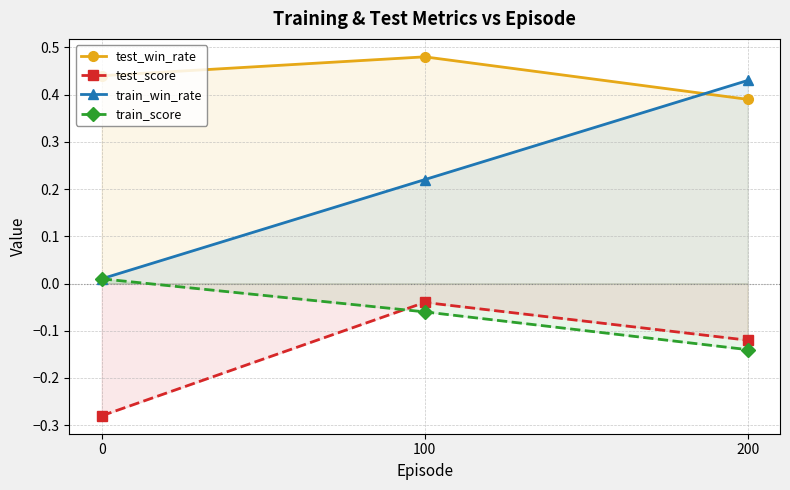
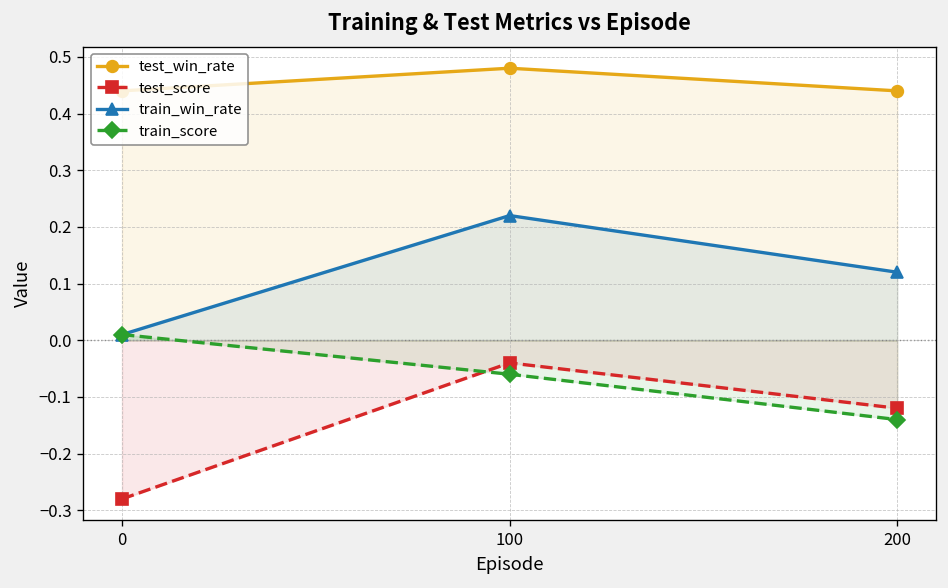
test_win_rate, 200: 0.39 -> 0.44
train_win_rate, 200: 0.43 -> 0.12
